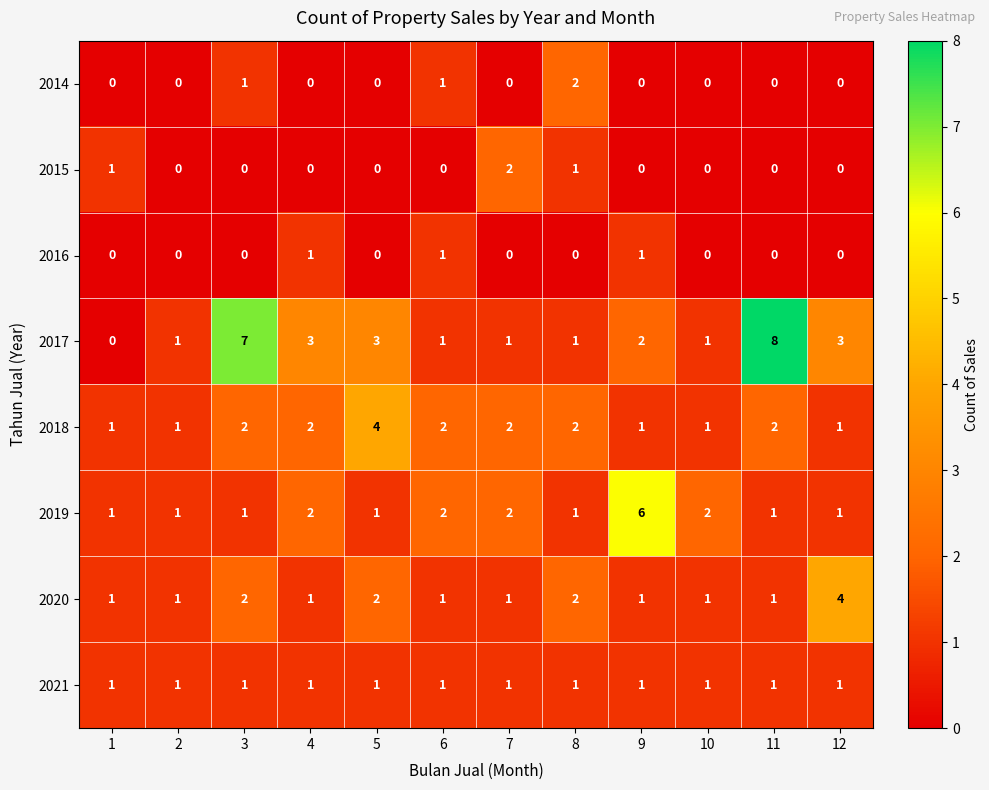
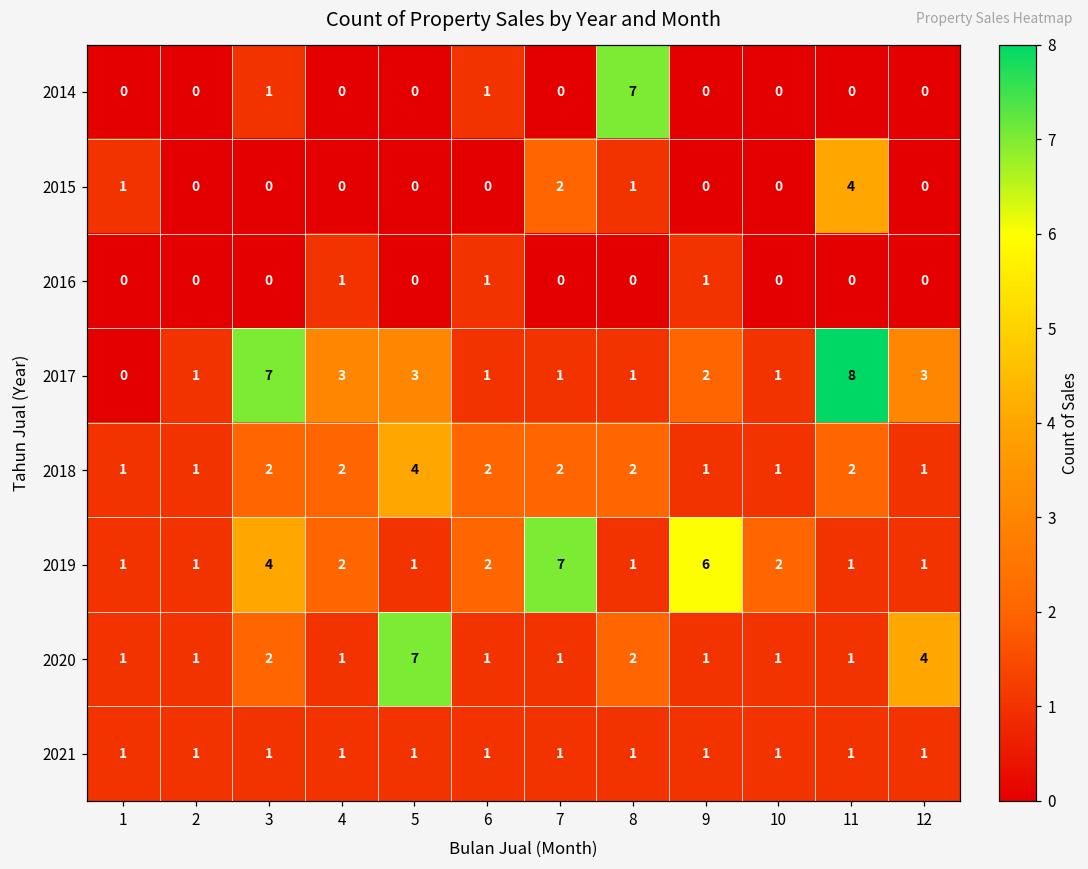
2014, 8: 2 -> 7
2015, 11: 0 -> 4
2019, 3: 1 -> 4
2019, 7: 2 -> 7
2020, 5: 2 -> 7
